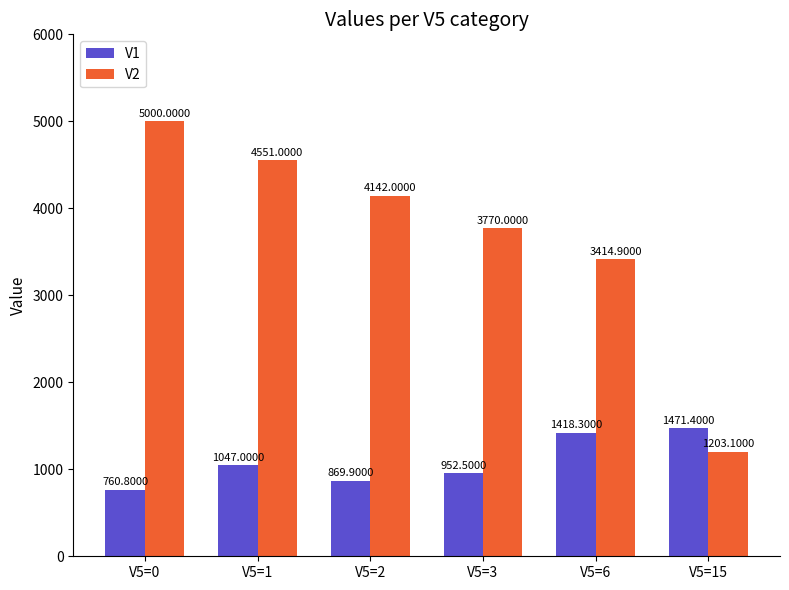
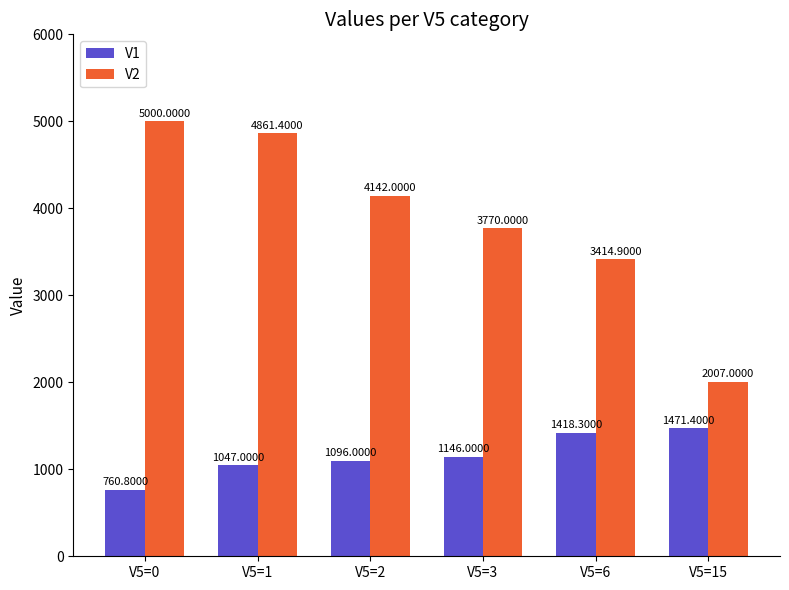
V2, V5=1: 4551.0000 -> 4861.4000
V1, V5=2: 869.9000 -> 1096.0000
V1, V5=3: 952.5000 -> 1146.0000
V2, V5=15: 1203.1000 -> 2007.0000
